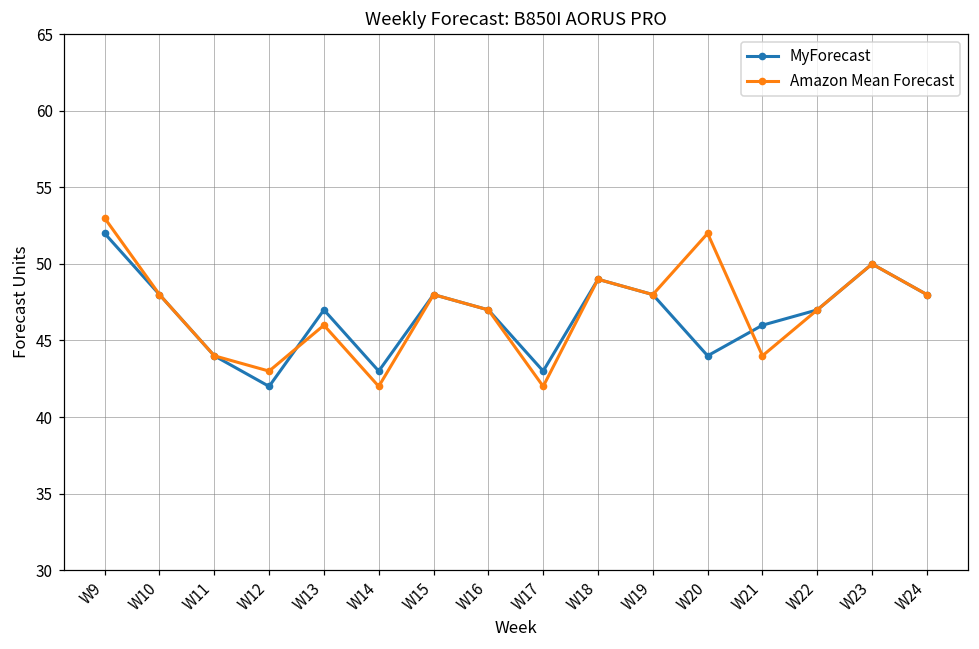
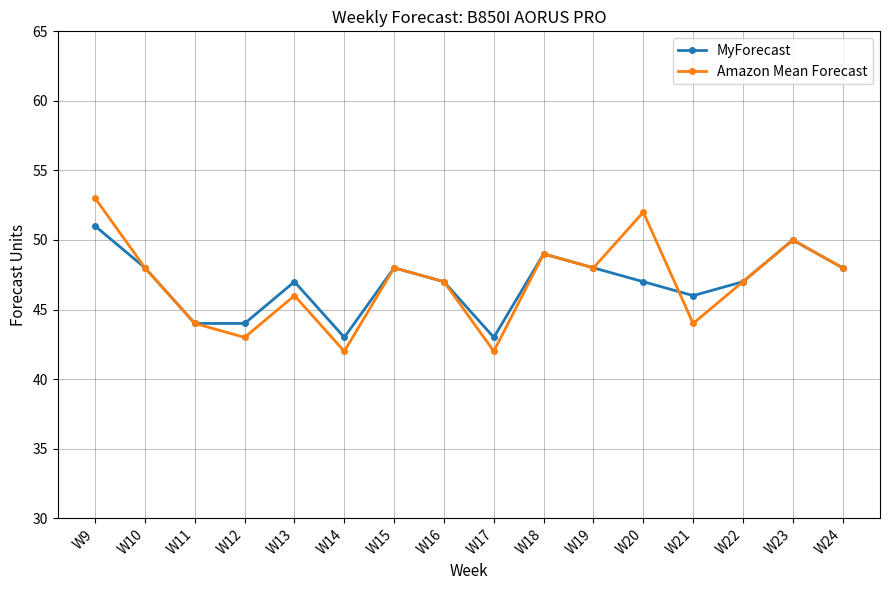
MyForecast, W9: 52 -> 51
MyForecast, W12: 42 -> 44
MyForecast, W20: 44 -> 47
